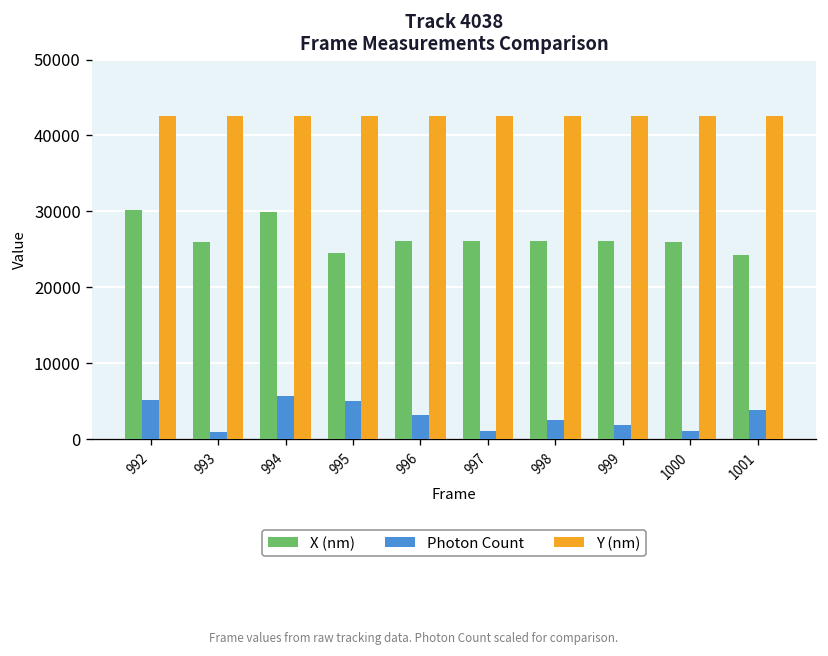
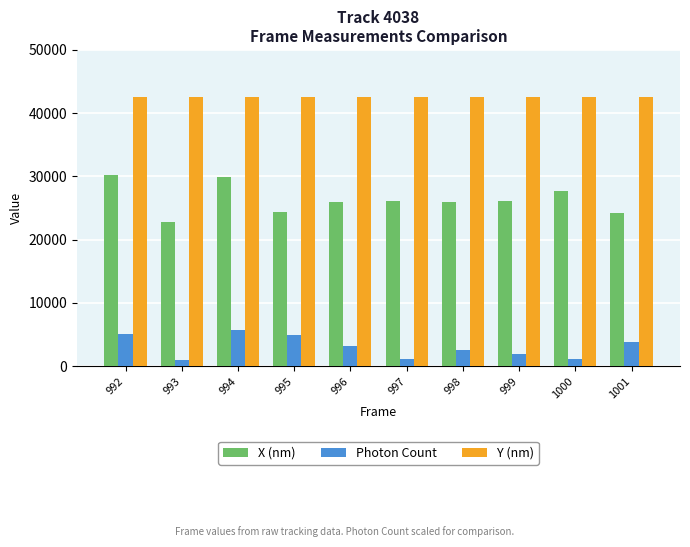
X (nm), 993: 26000 -> 23000
X (nm), 1000: 26000 -> 28000
